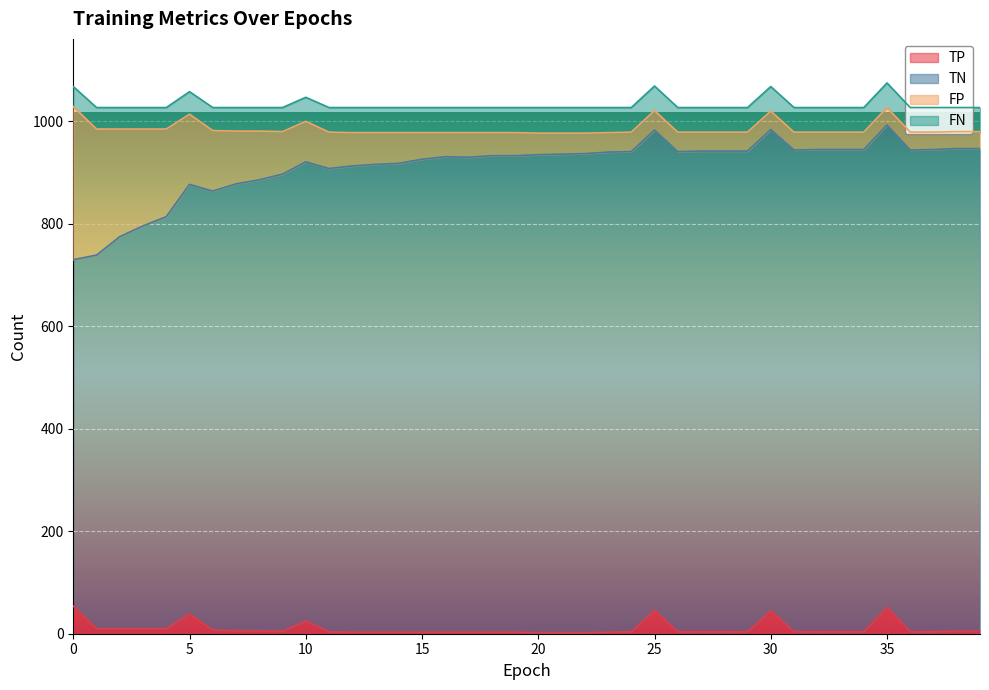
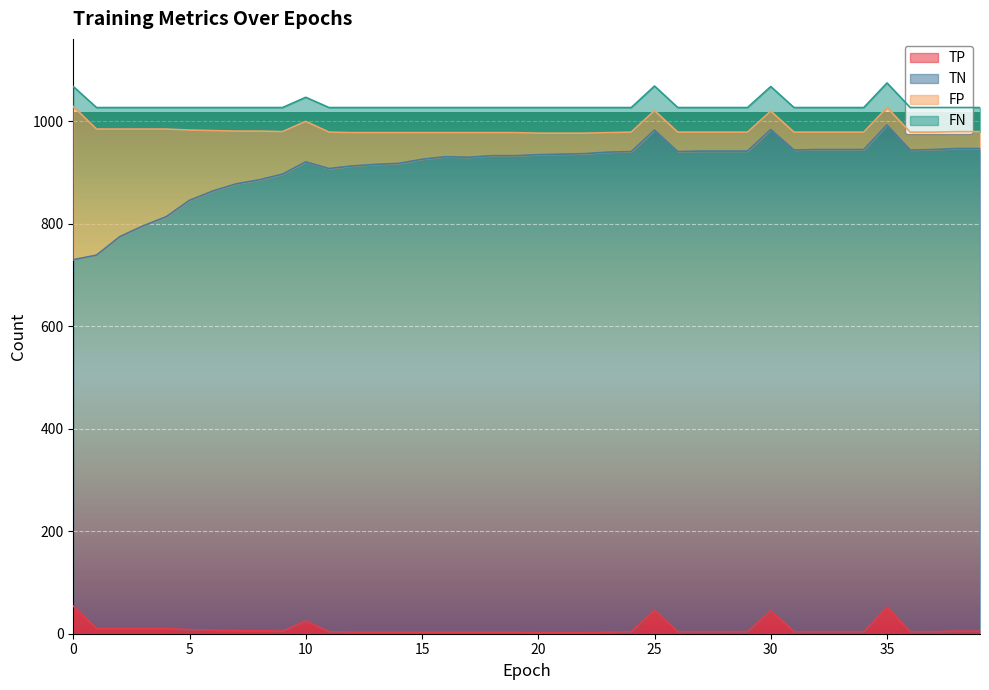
TP, 5: 40 -> 10
